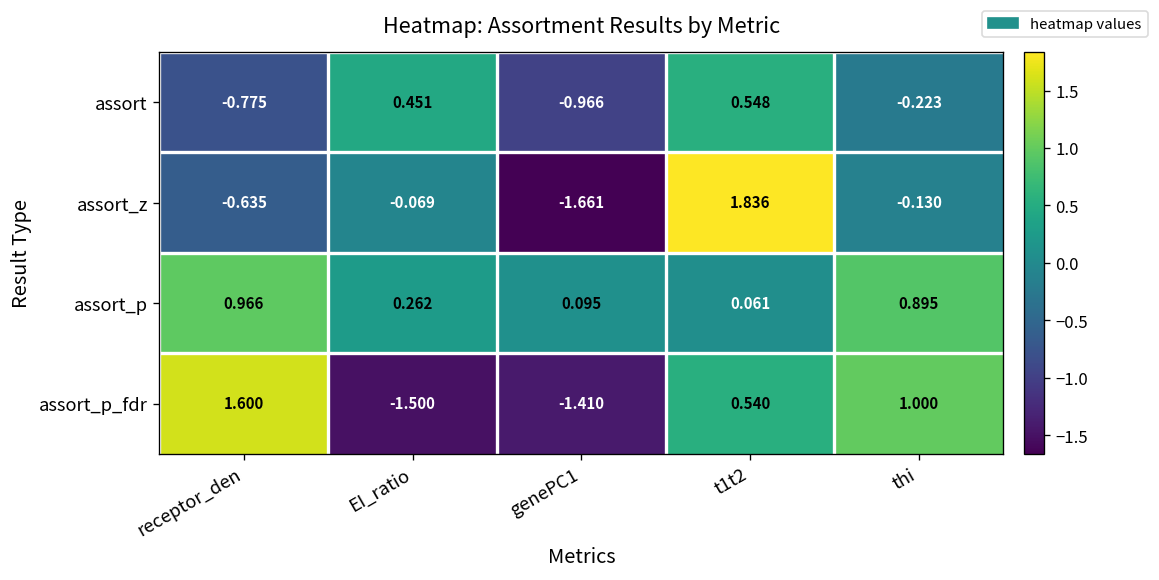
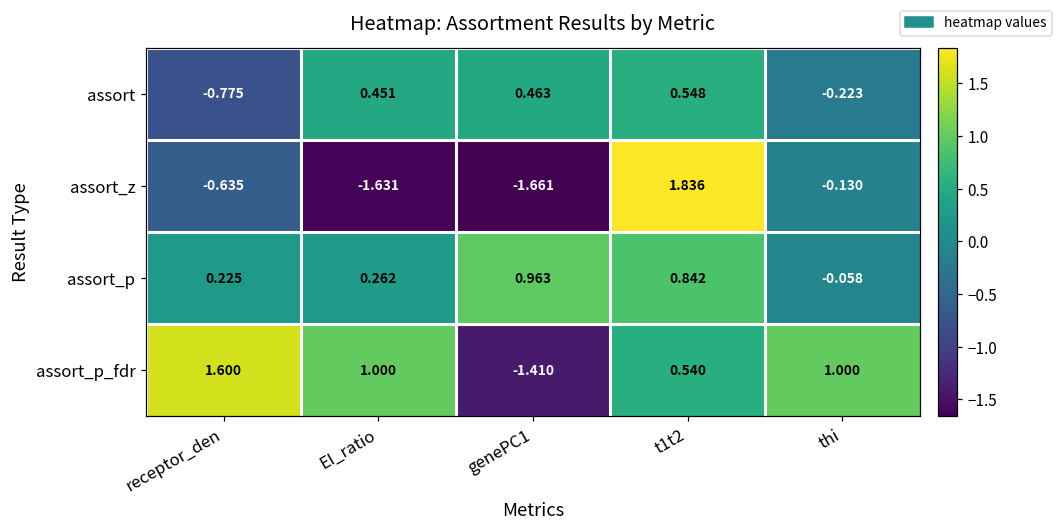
assort, genePC1: -0.966 -> 0.463
assort_z, EI_ratio: -0.069 -> -1.631
assort_p, receptor_den: 0.966 -> 0.225
assort_p, genePC1: 0.095 -> 0.963
assort_p, t1t2: 0.061 -> 0.842
assort_p, thi: 0.895 -> -0.058
assort_p_fdr, EI_ratio: -1.500 -> 1.000
